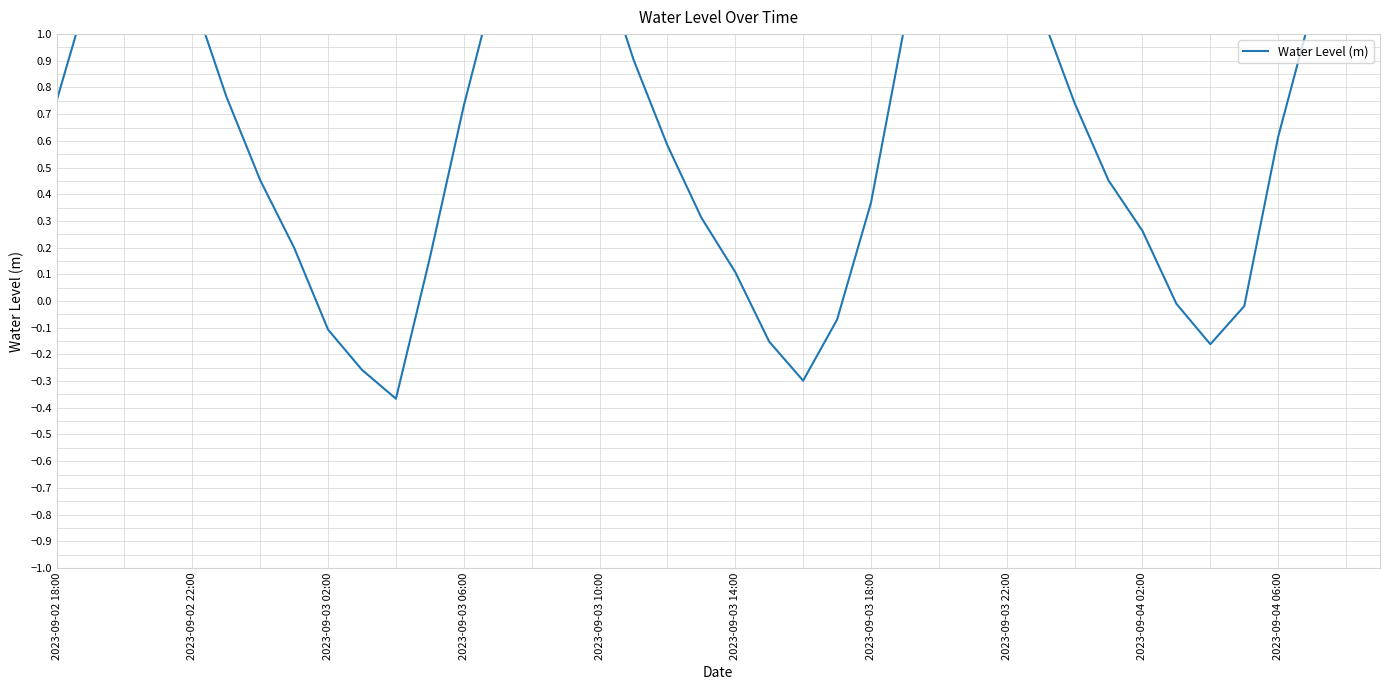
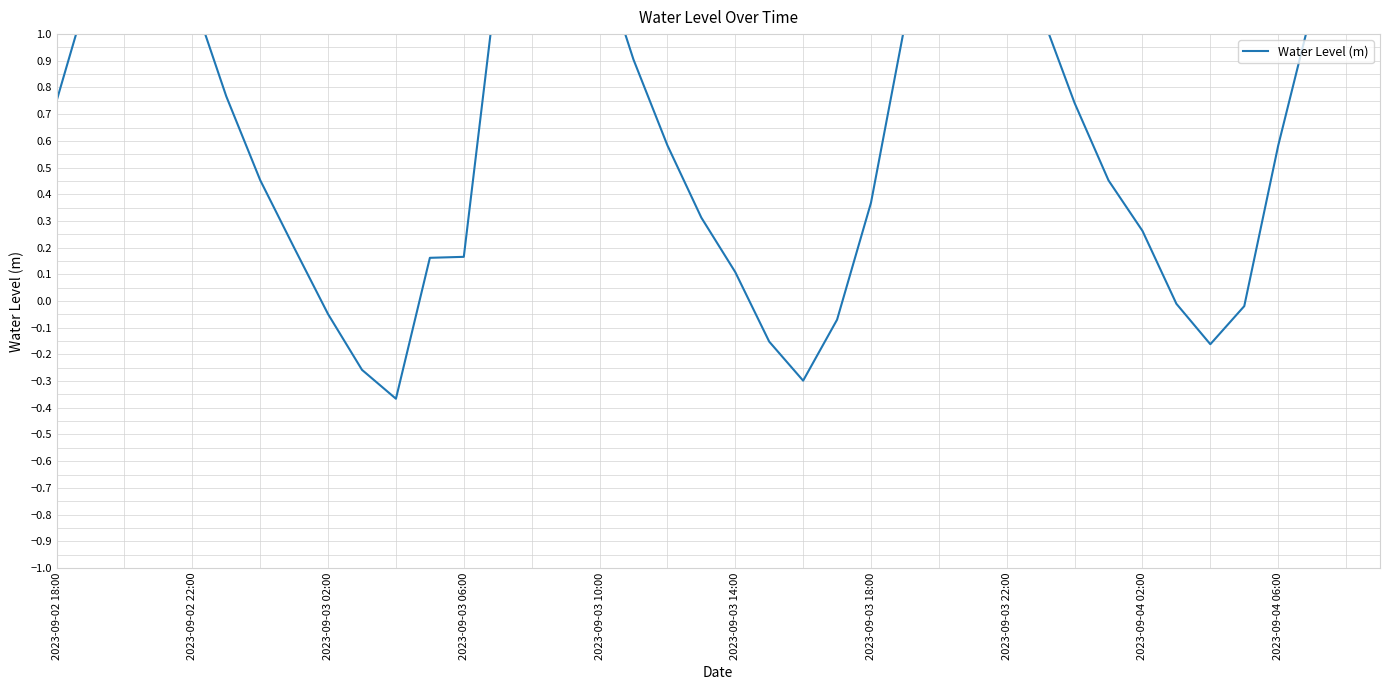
2023-09-03 02:00: -0.11 -> -0.05
2023-09-03 06:00: 0.73 -> 0.17
2023-09-04 06:00: 0.62 -> 0.58
